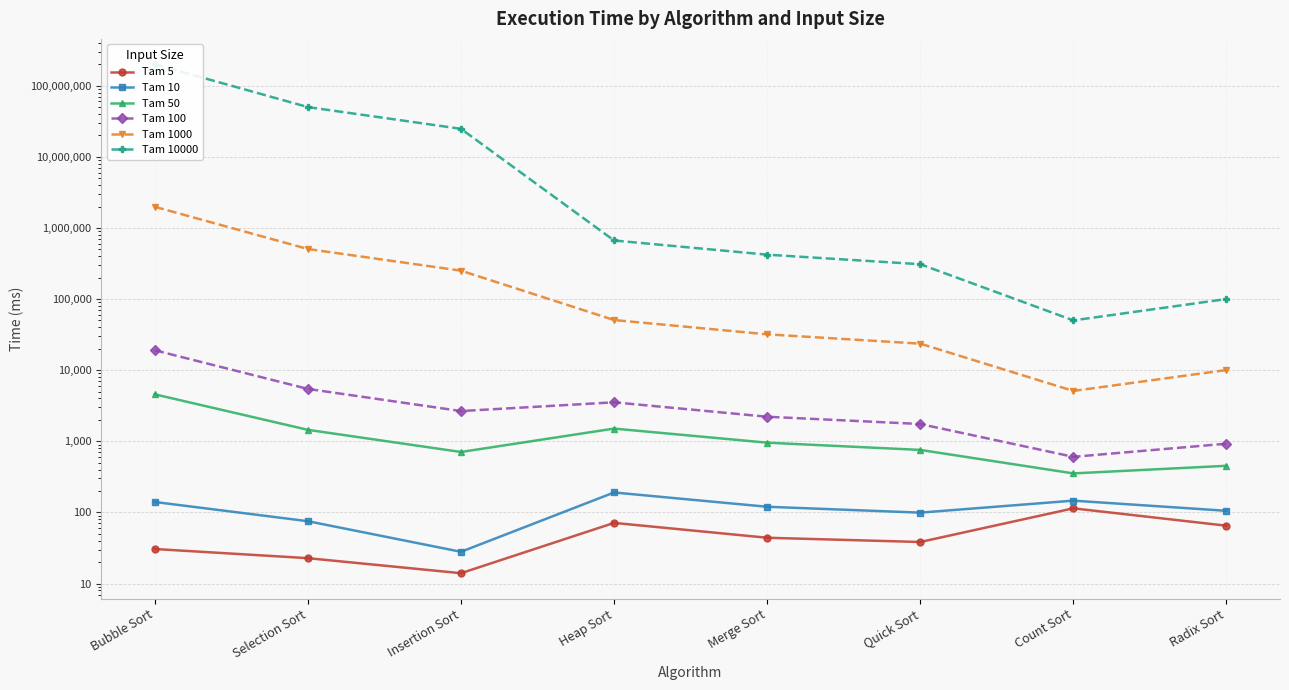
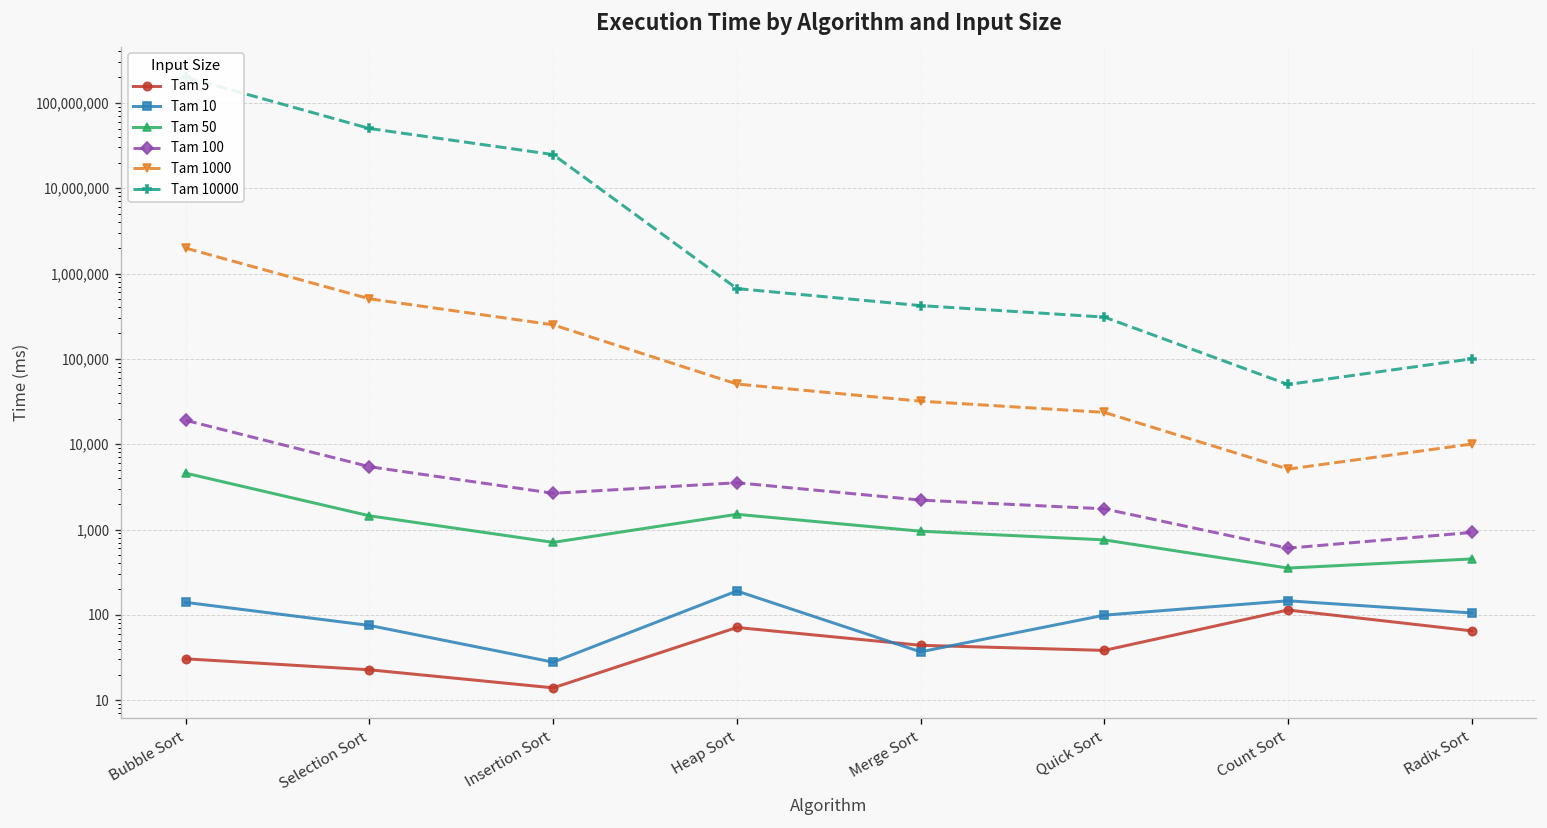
Tam 10, Merge Sort: 120 -> 40
